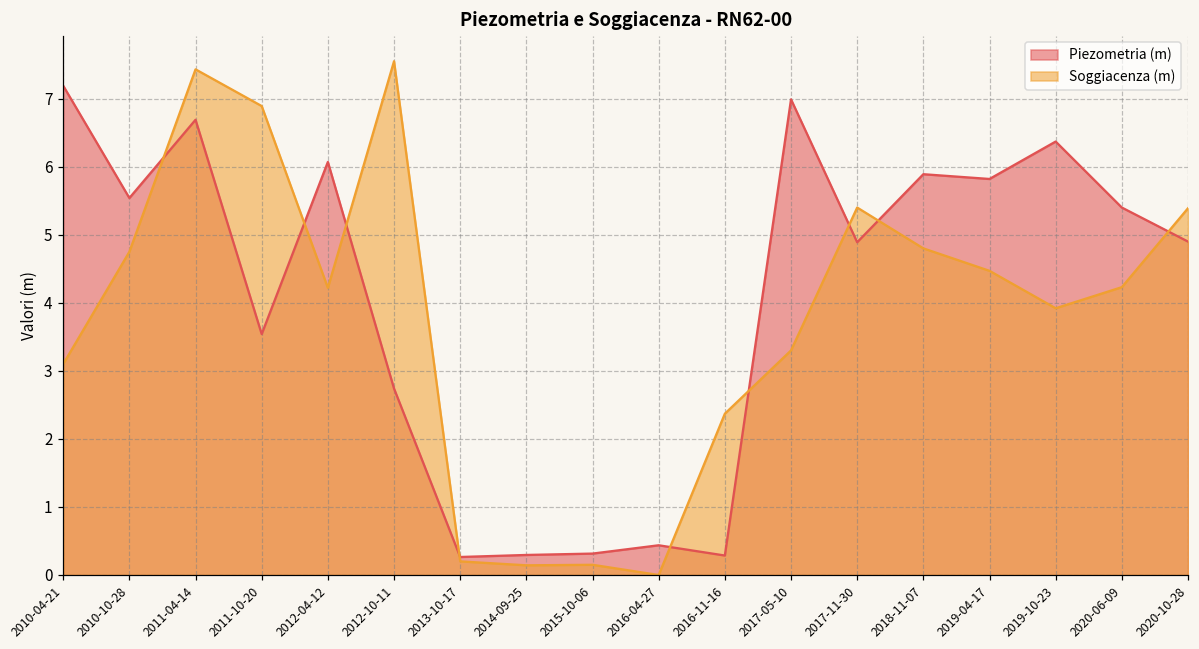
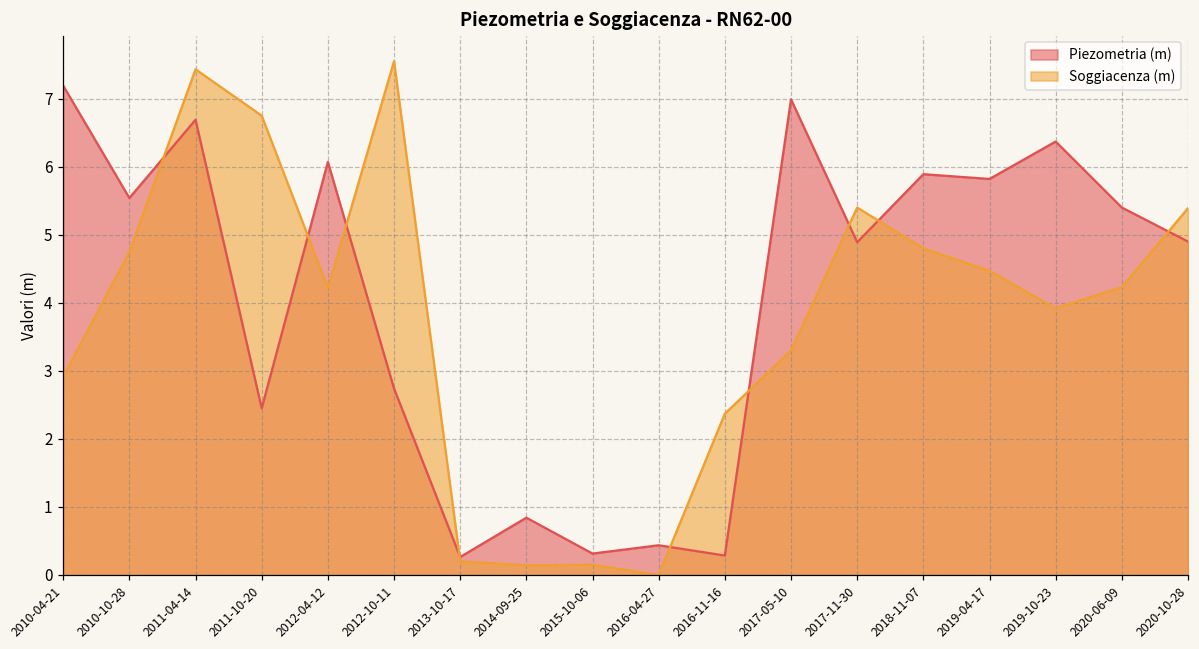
Soggiacenza (m), 2010-04-21: 3.1 -> 2.9
Piezometria (m), 2011-10-20: 3.5 -> 2.5
Soggiacenza (m), 2011-10-20: 6.9 -> 6.7
Piezometria (m), 2014-09-25: 0.3 -> 0.8
